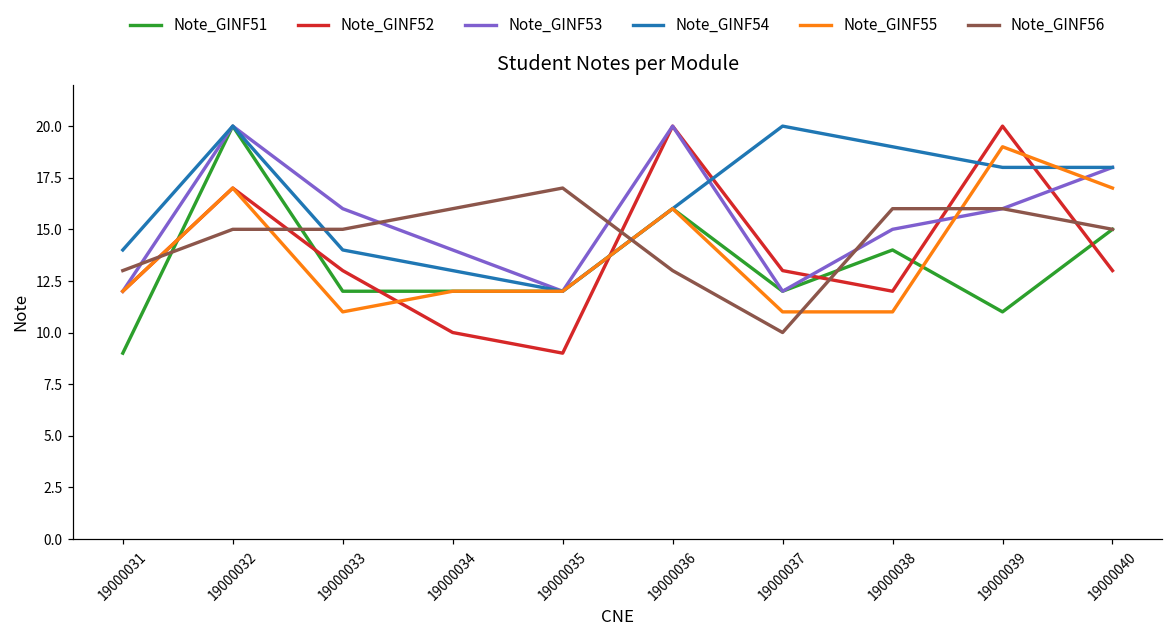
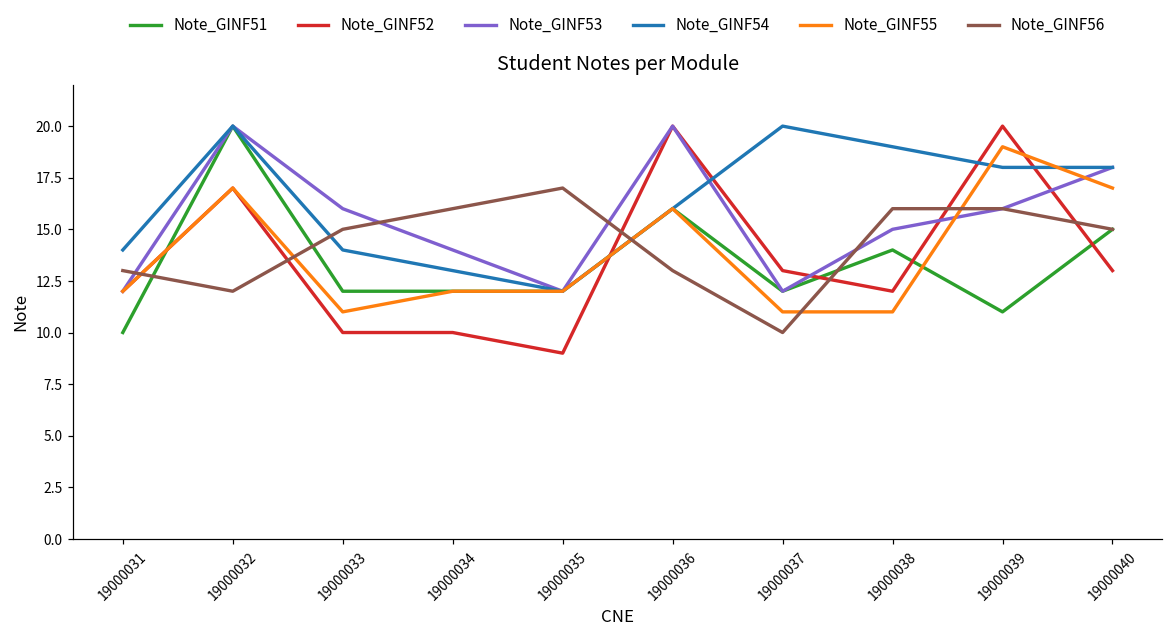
Note_GINF51, 19000031: 9 -> 10
Note_GINF56, 19000032: 15 -> 12
Note_GINF52, 19000033: 13 -> 10
